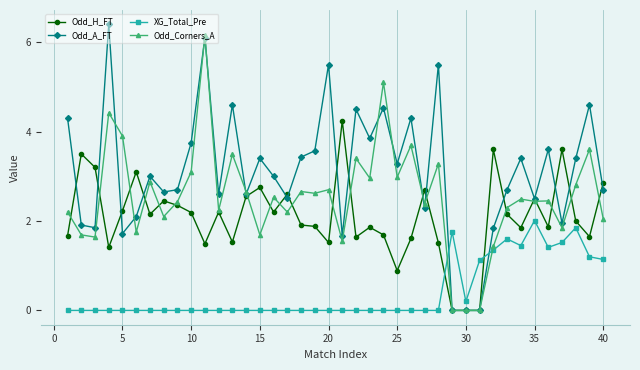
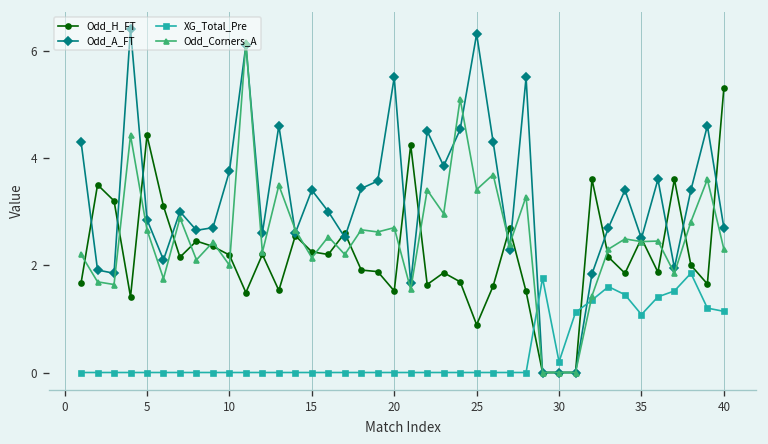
Odd_H_FT, 5: 2.2 -> 4.4
Odd_A_FT, 5: 1.7 -> 2.9
Odd_Corners_A, 5: 3.9 -> 2.7
Odd_Corners_A, 10: 3.1 -> 2.0
Odd_H_FT, 15: 2.8 -> 2.3
Odd_Corners_A, 15: 1.7 -> 2.1
Odd_A_FT, 25: 3.3 -> 6.3
Odd_Corners_A, 25: 3.0 -> 3.4
XG_Total_Pre, 35: 2.0 -> 1.1
Odd_H_FT, 40: 2.9 -> 5.3
Odd_Corners_A, 40: 2.1 -> 2.3
